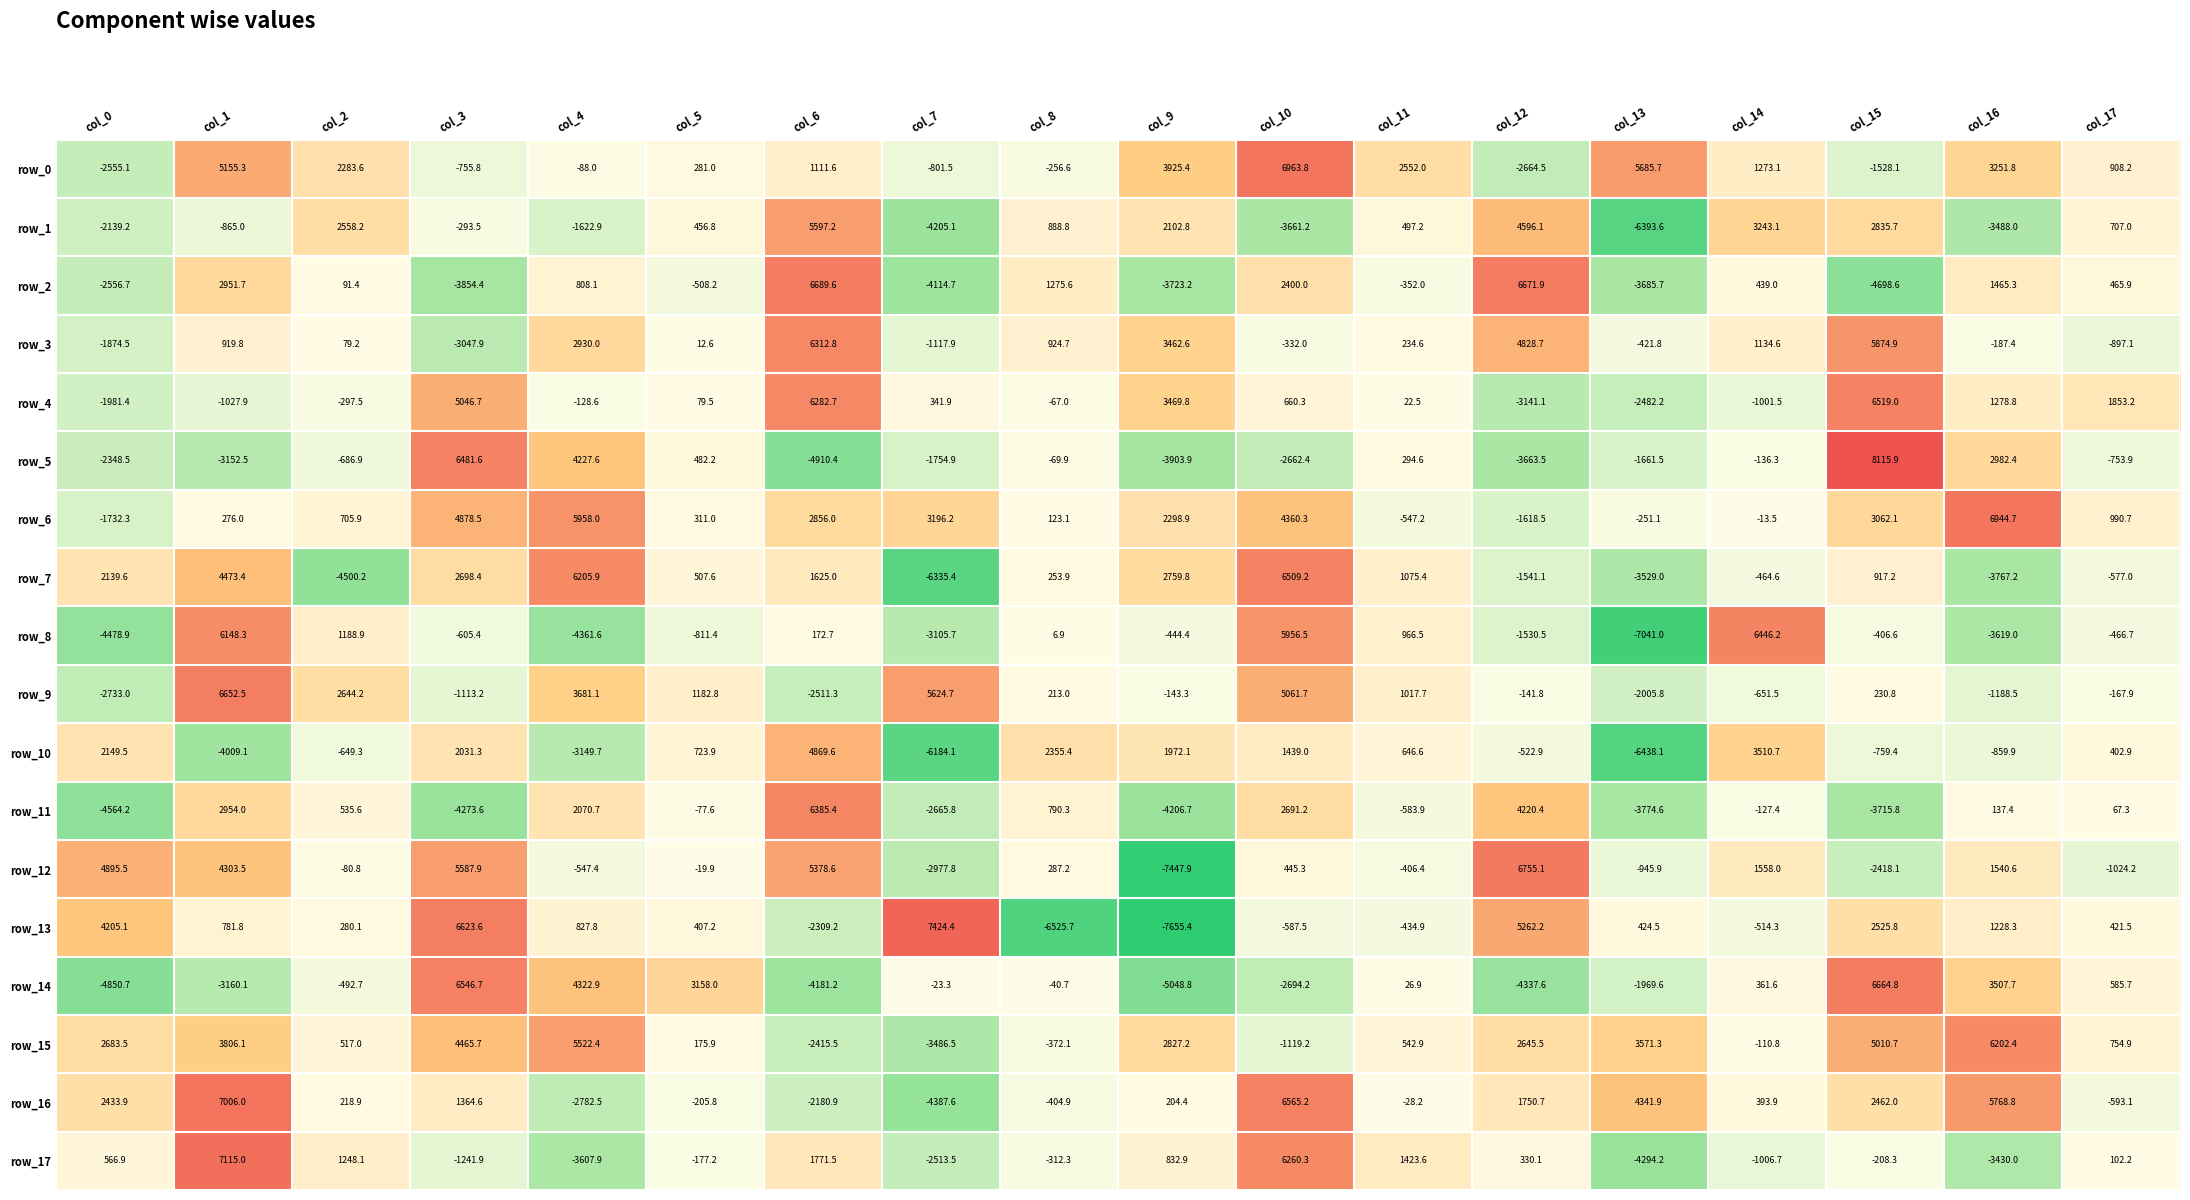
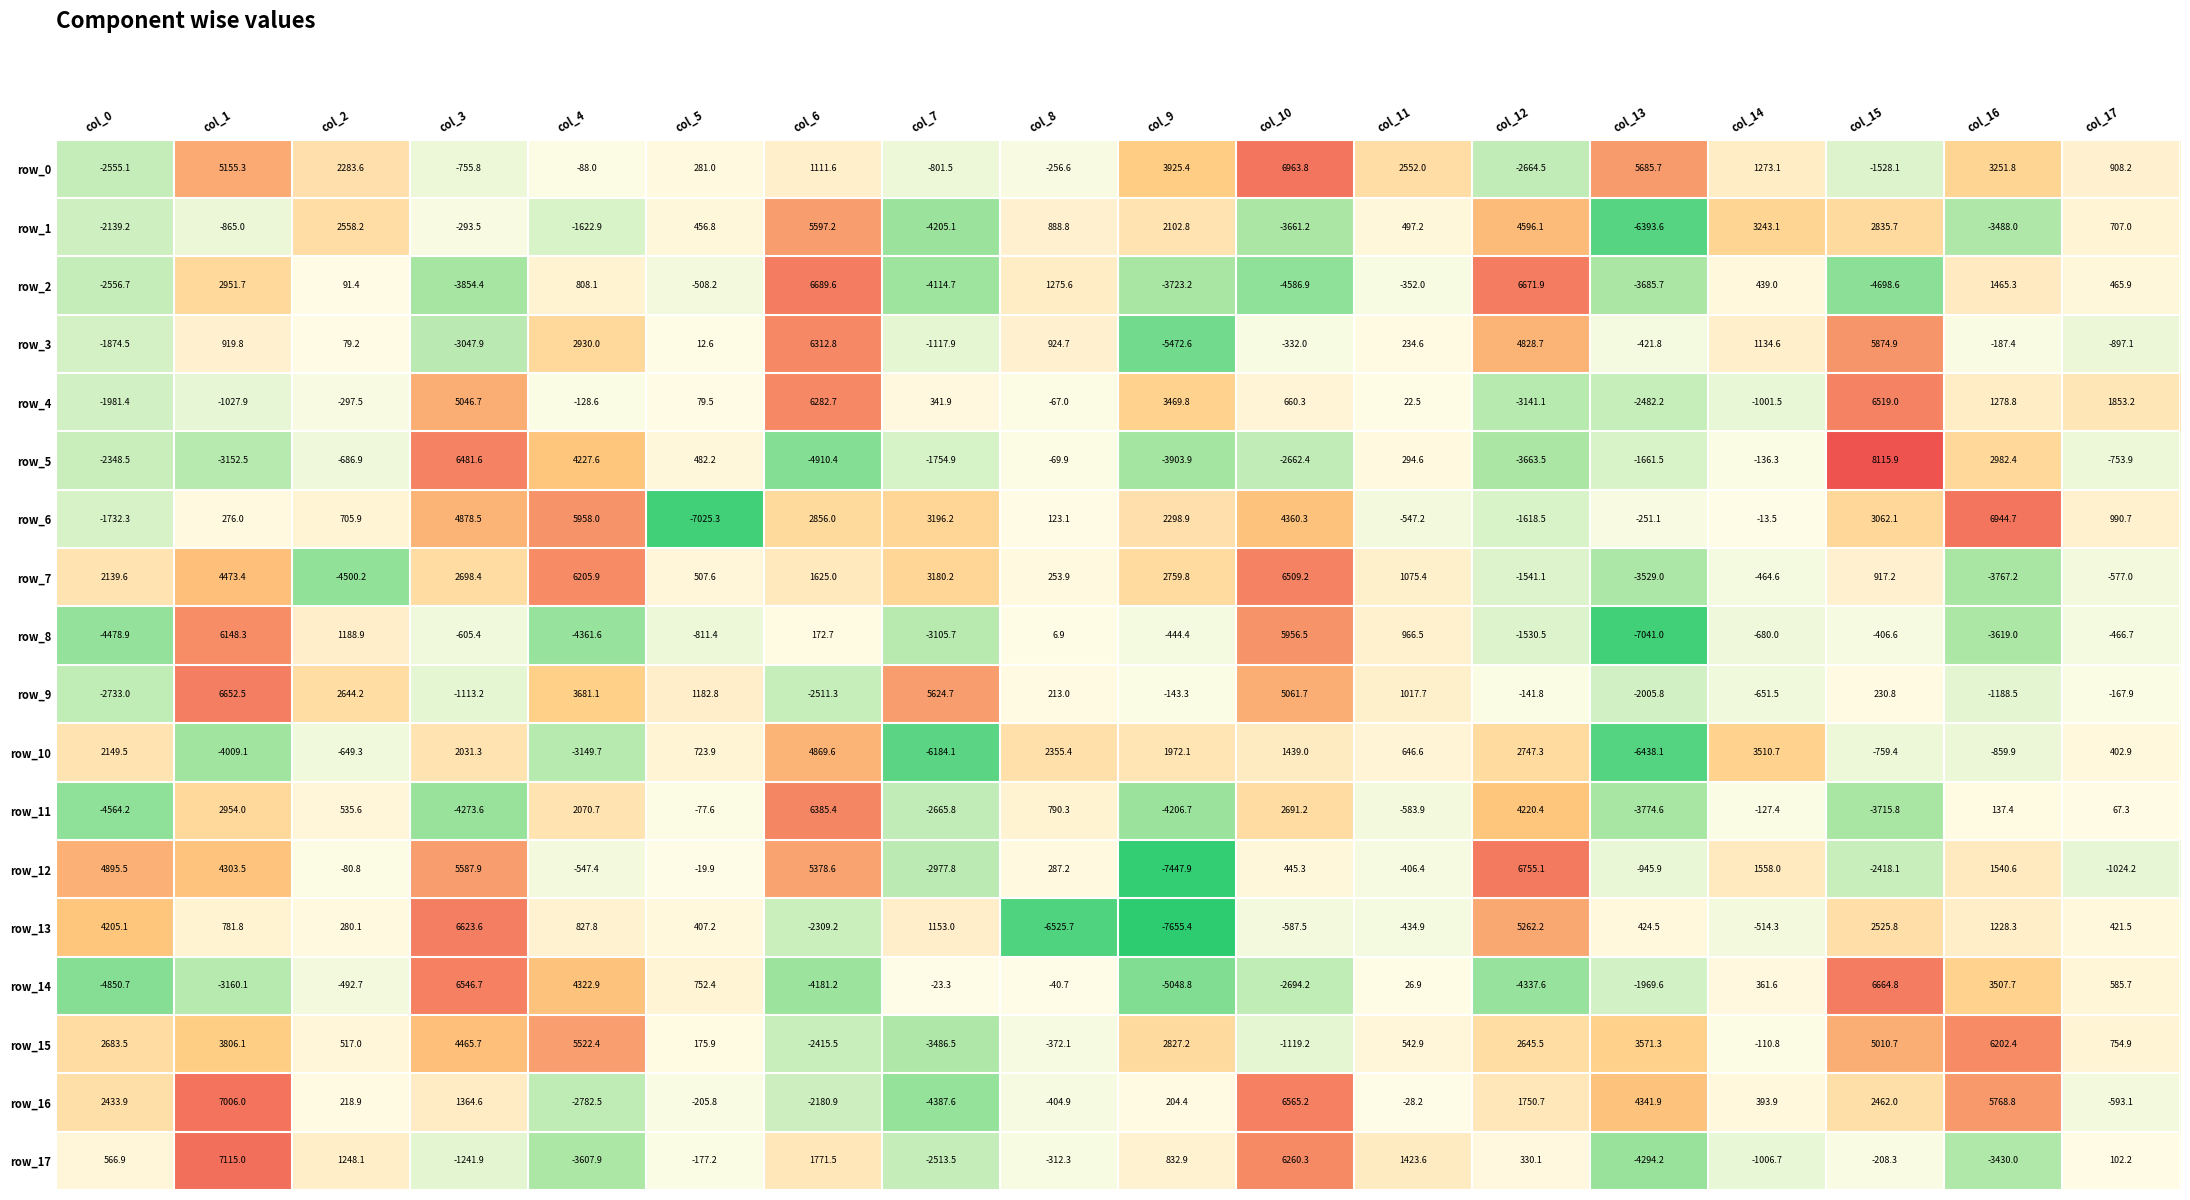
row_2, col_10: 2400.0 -> -4586.9
row_3, col_9: 3462.6 -> -5472.6
row_6, col_5: 311.0 -> -7025.3
row_7, col_7: -6335.4 -> 3180.2
row_8, col_14: 6446.2 -> -680.0
row_10, col_12: -522.9 -> 2747.3
row_13, col_7: 7424.4 -> 1153.0
row_14, col_5: 3158.0 -> 752.4
